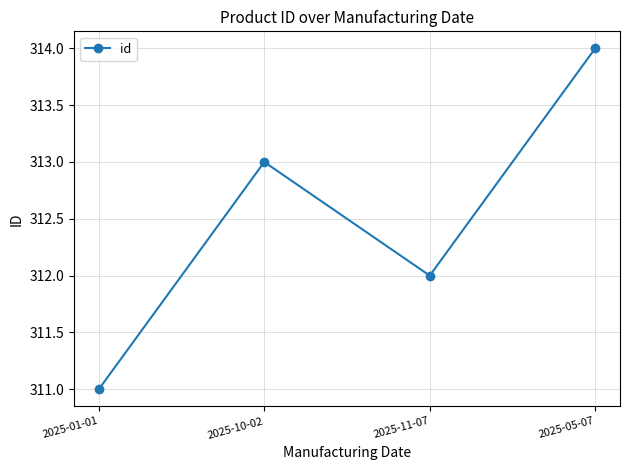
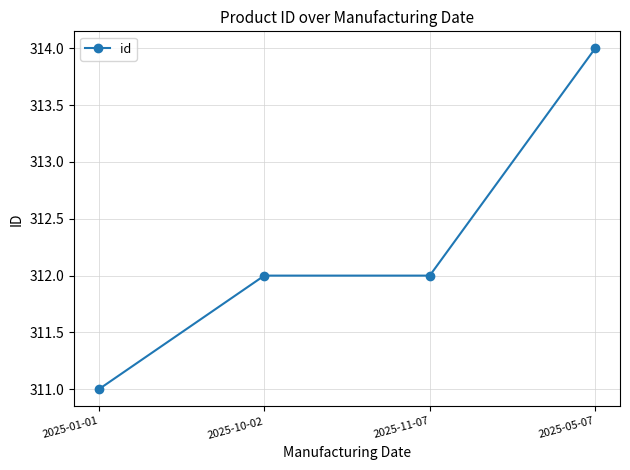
2025-10-02: 313 -> 312
